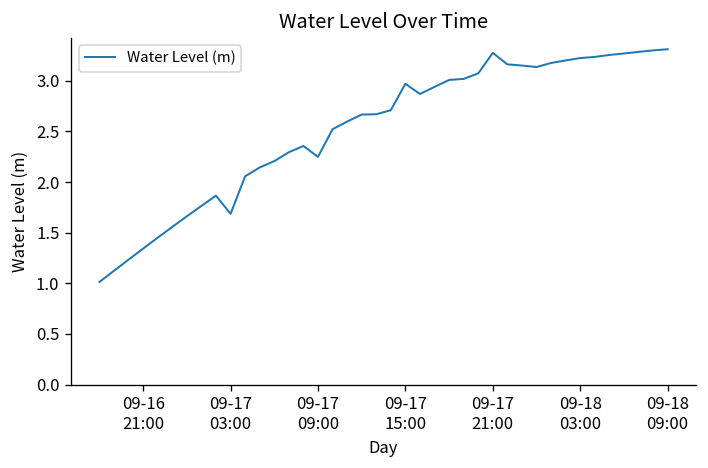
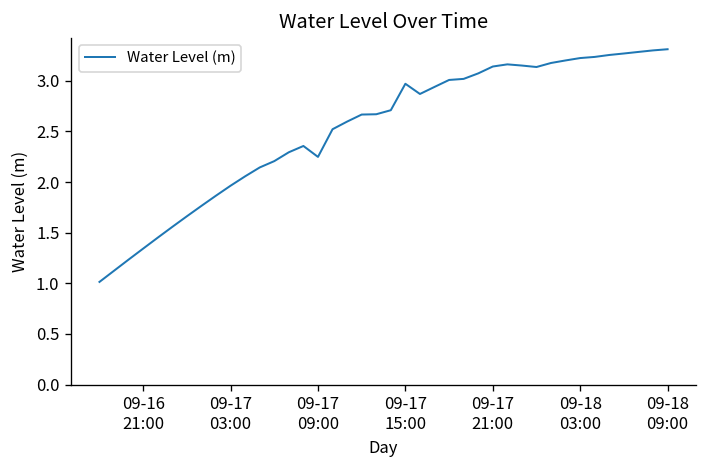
09-17 03:00: 1.7 -> 2.0
09-17 21:00: 3.3 -> 3.1
